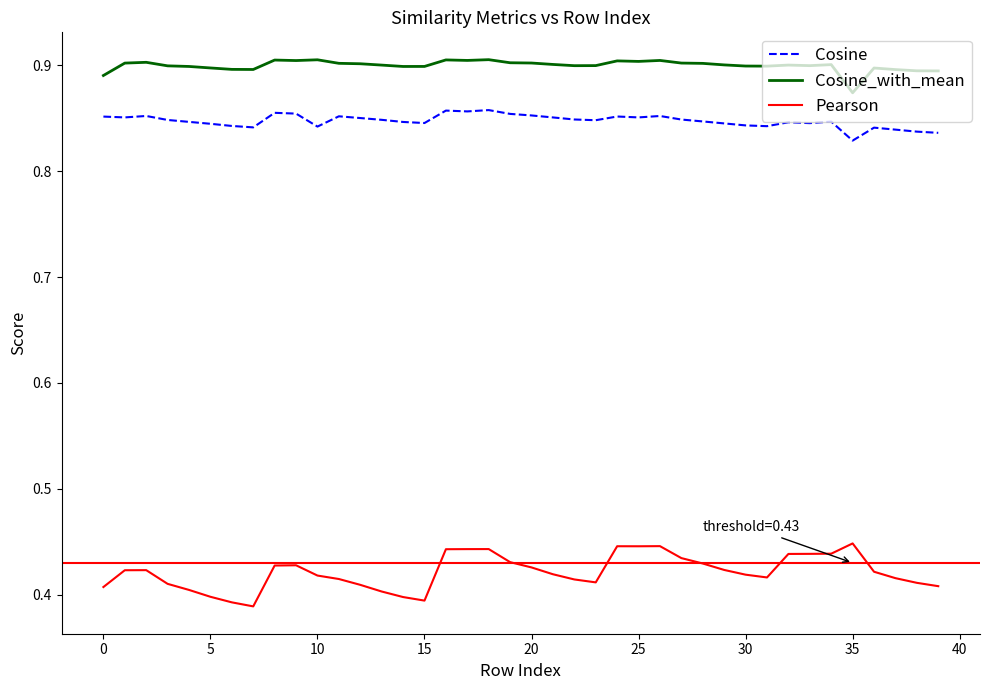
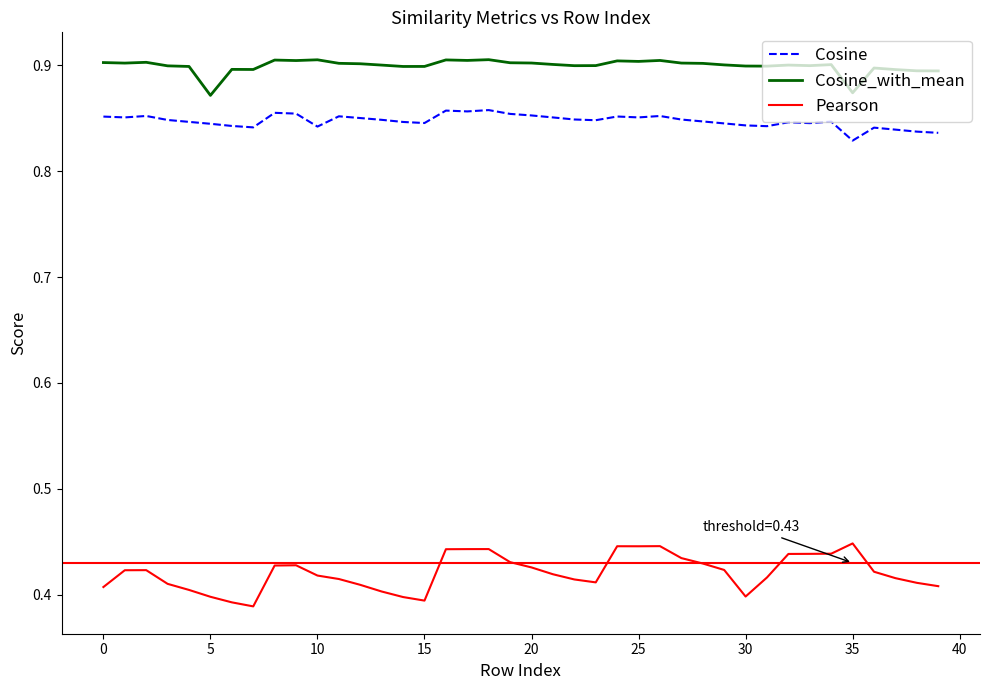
Cosine_with_mean, 0: 0.891 -> 0.903
Cosine_with_mean, 5: 0.898 -> 0.872
Pearson, 30: 0.419 -> 0.398
